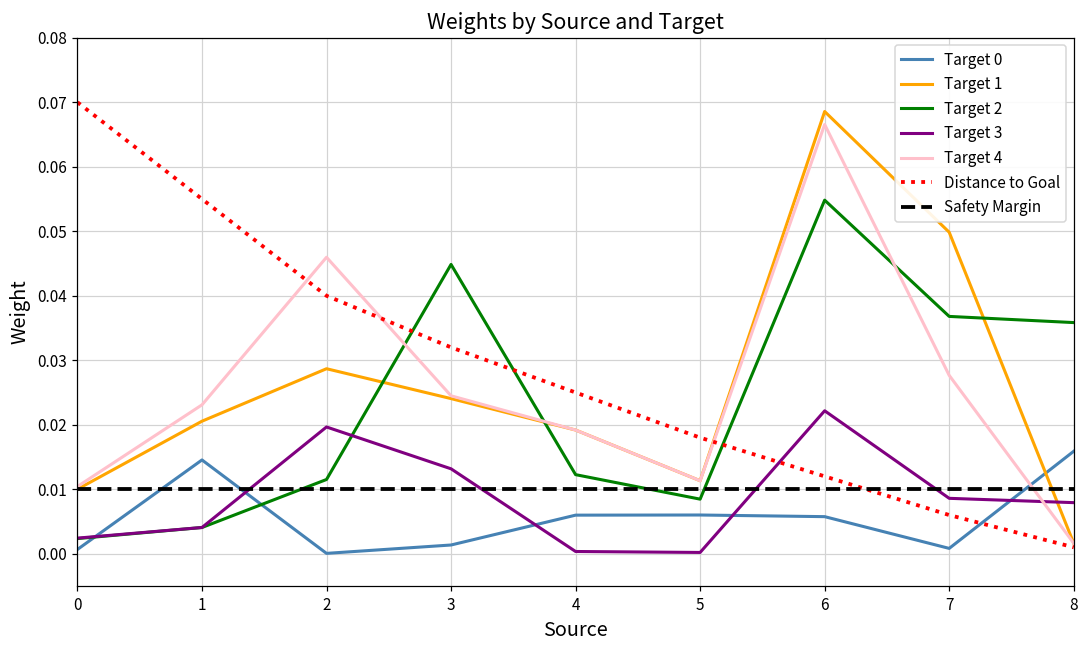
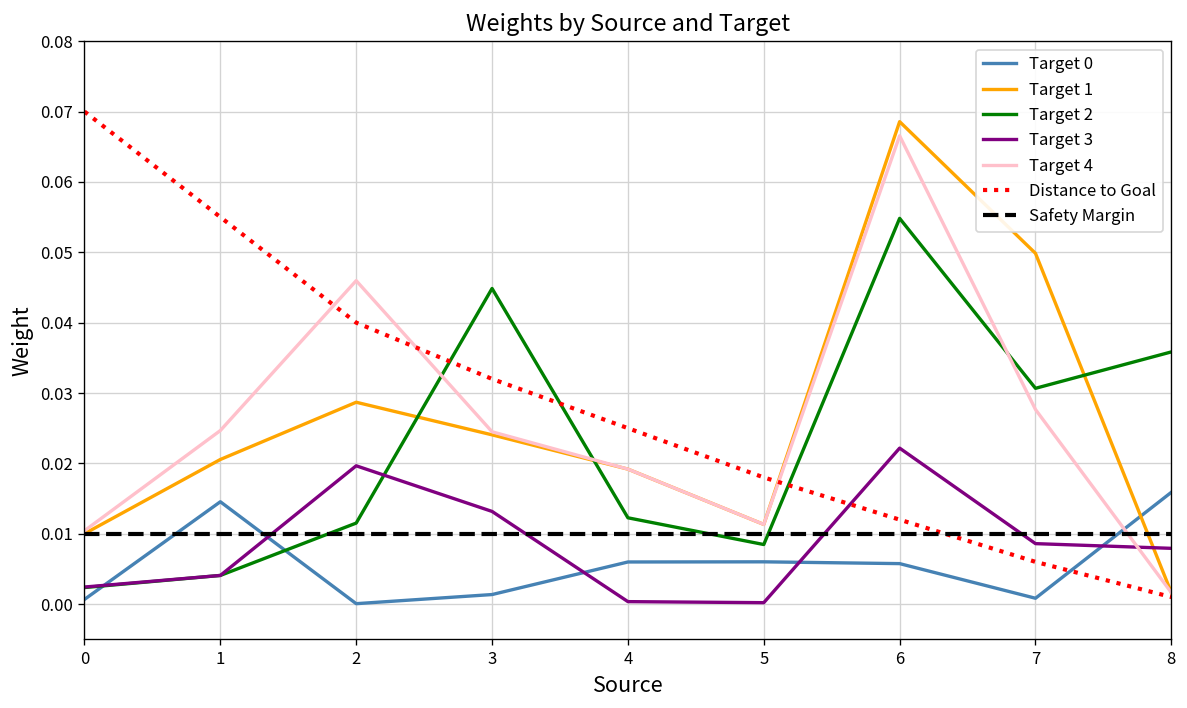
Target 4, 1: 0.023 -> 0.025
Target 2, 7: 0.037 -> 0.031
